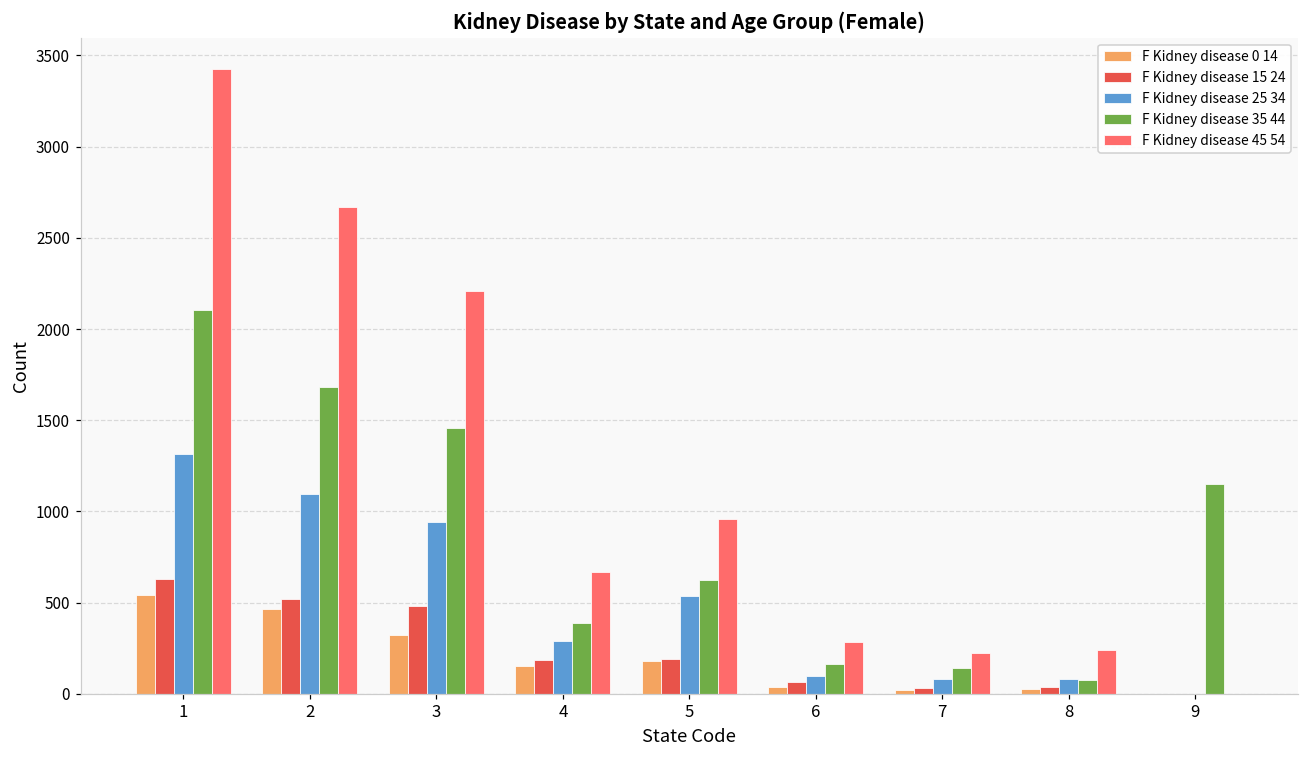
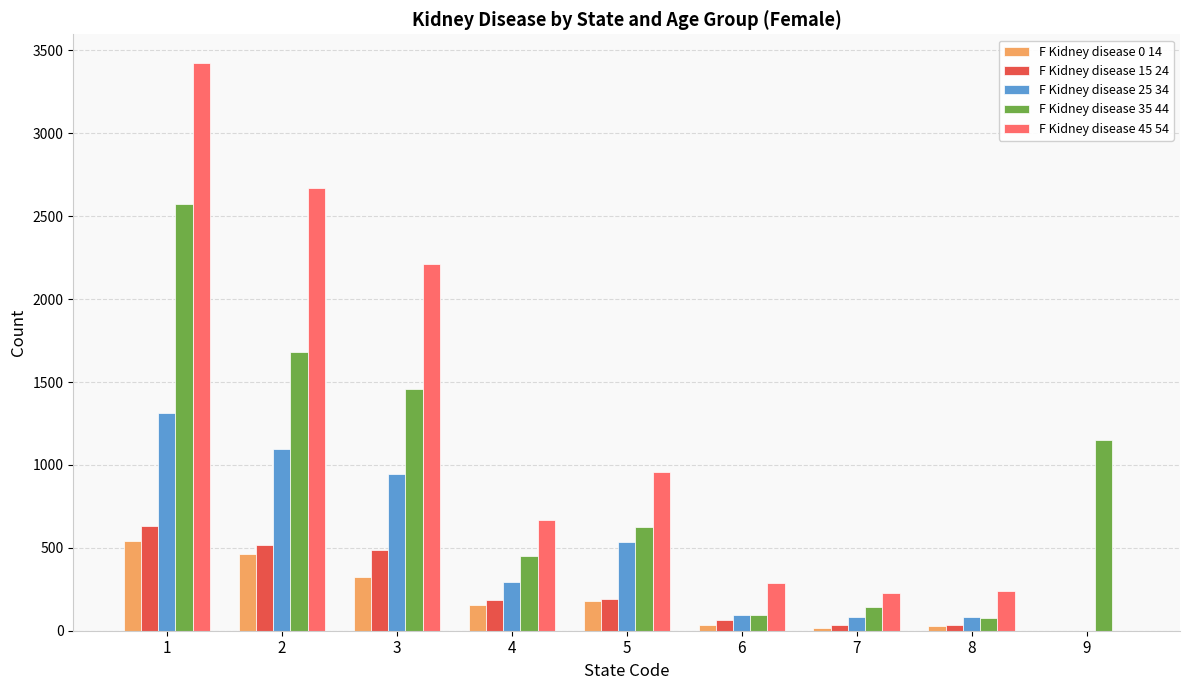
F Kidney disease 35 44, 1: 2100 -> 2570
F Kidney disease 35 44, 4: 390 -> 450
F Kidney disease 35 44, 6: 160 -> 100
